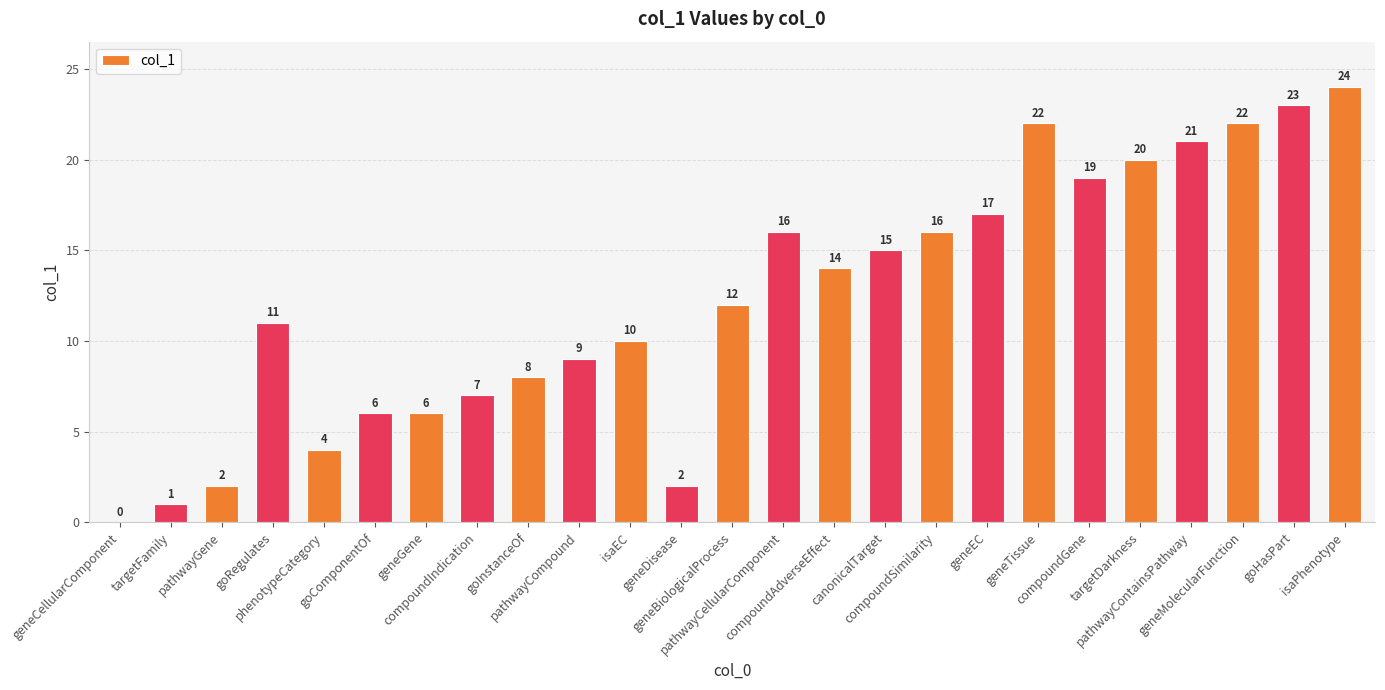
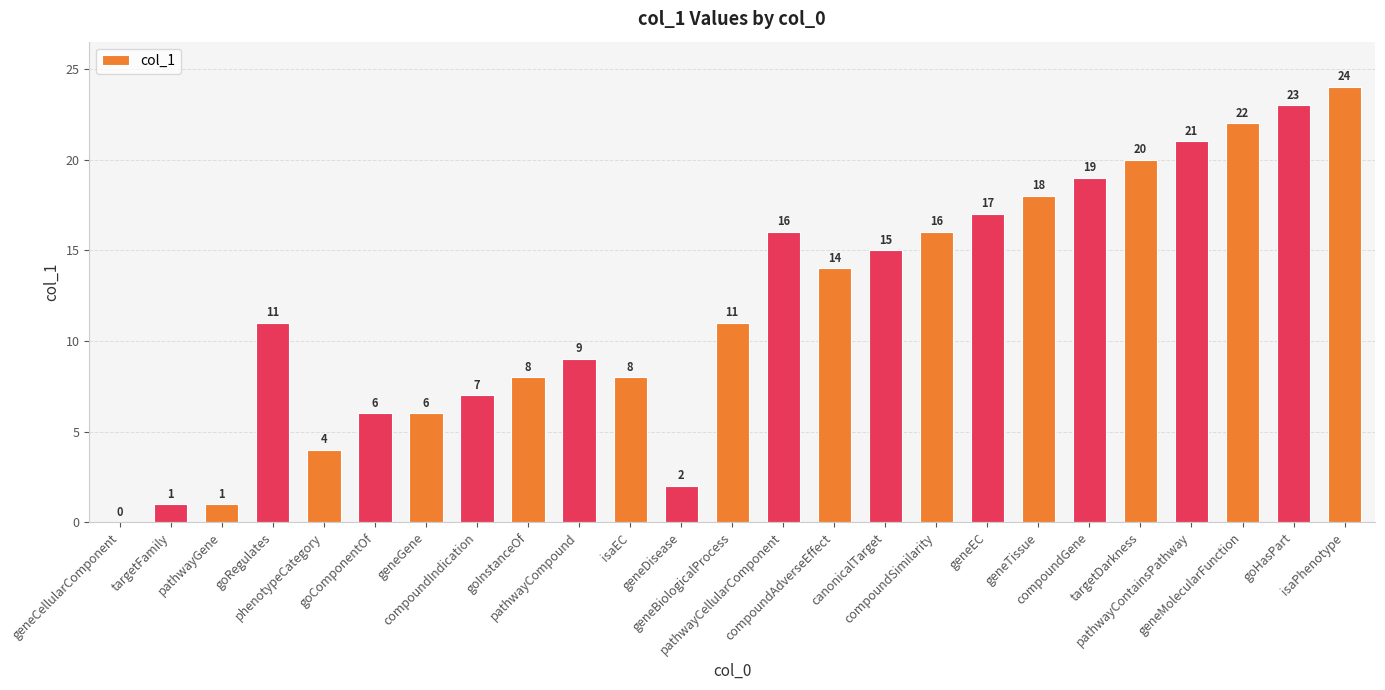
pathwayGene: 2 -> 1
isaEC: 10 -> 8
geneBiologicalProcess: 12 -> 11
geneTissue: 22 -> 18
